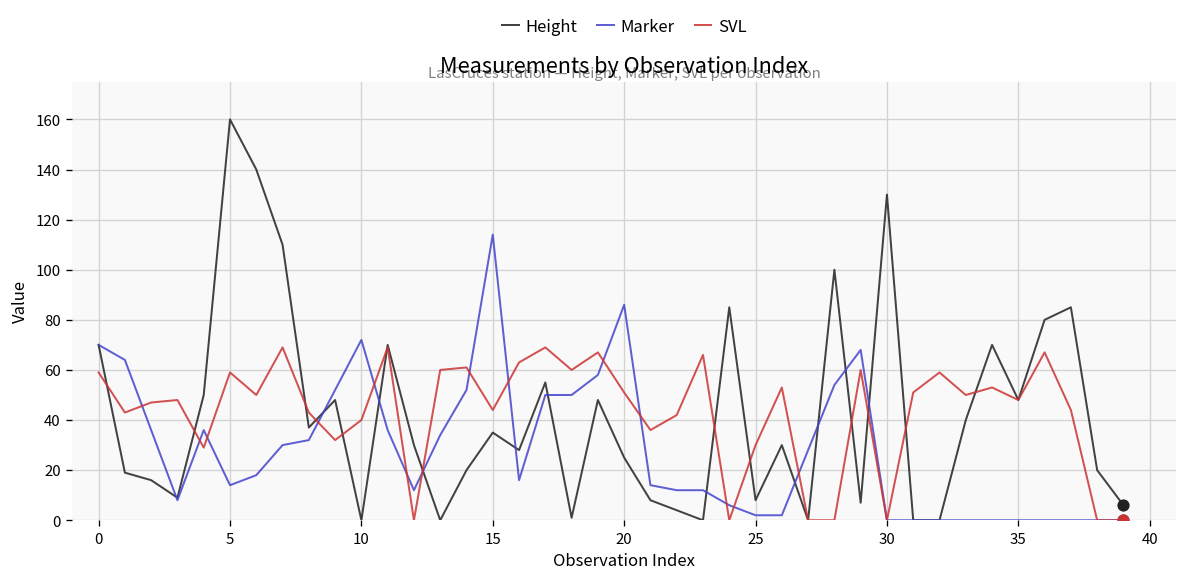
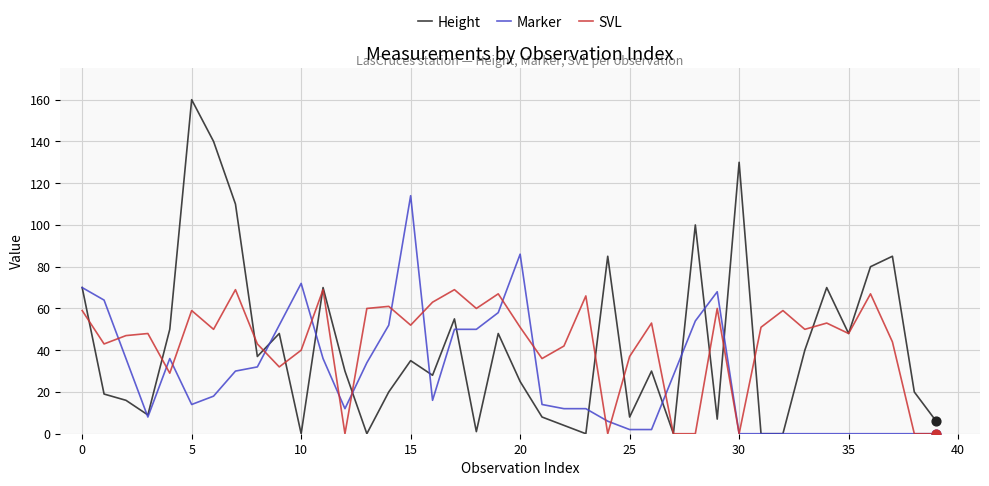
SVL, 15: 44 -> 52
SVL, 25: 30 -> 37
